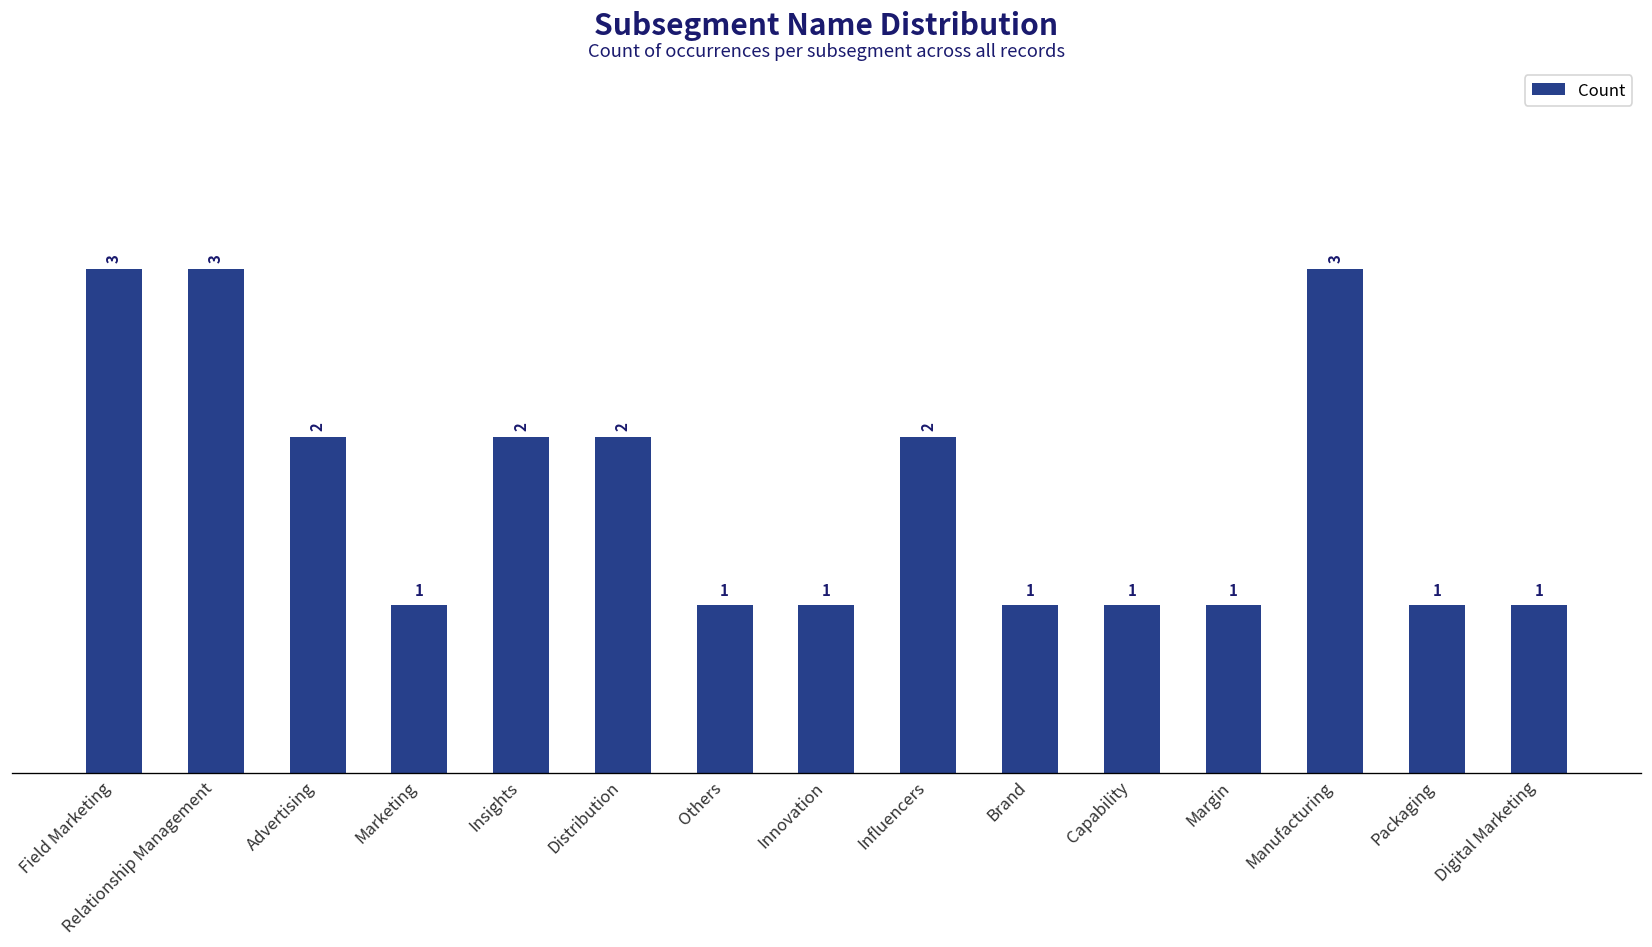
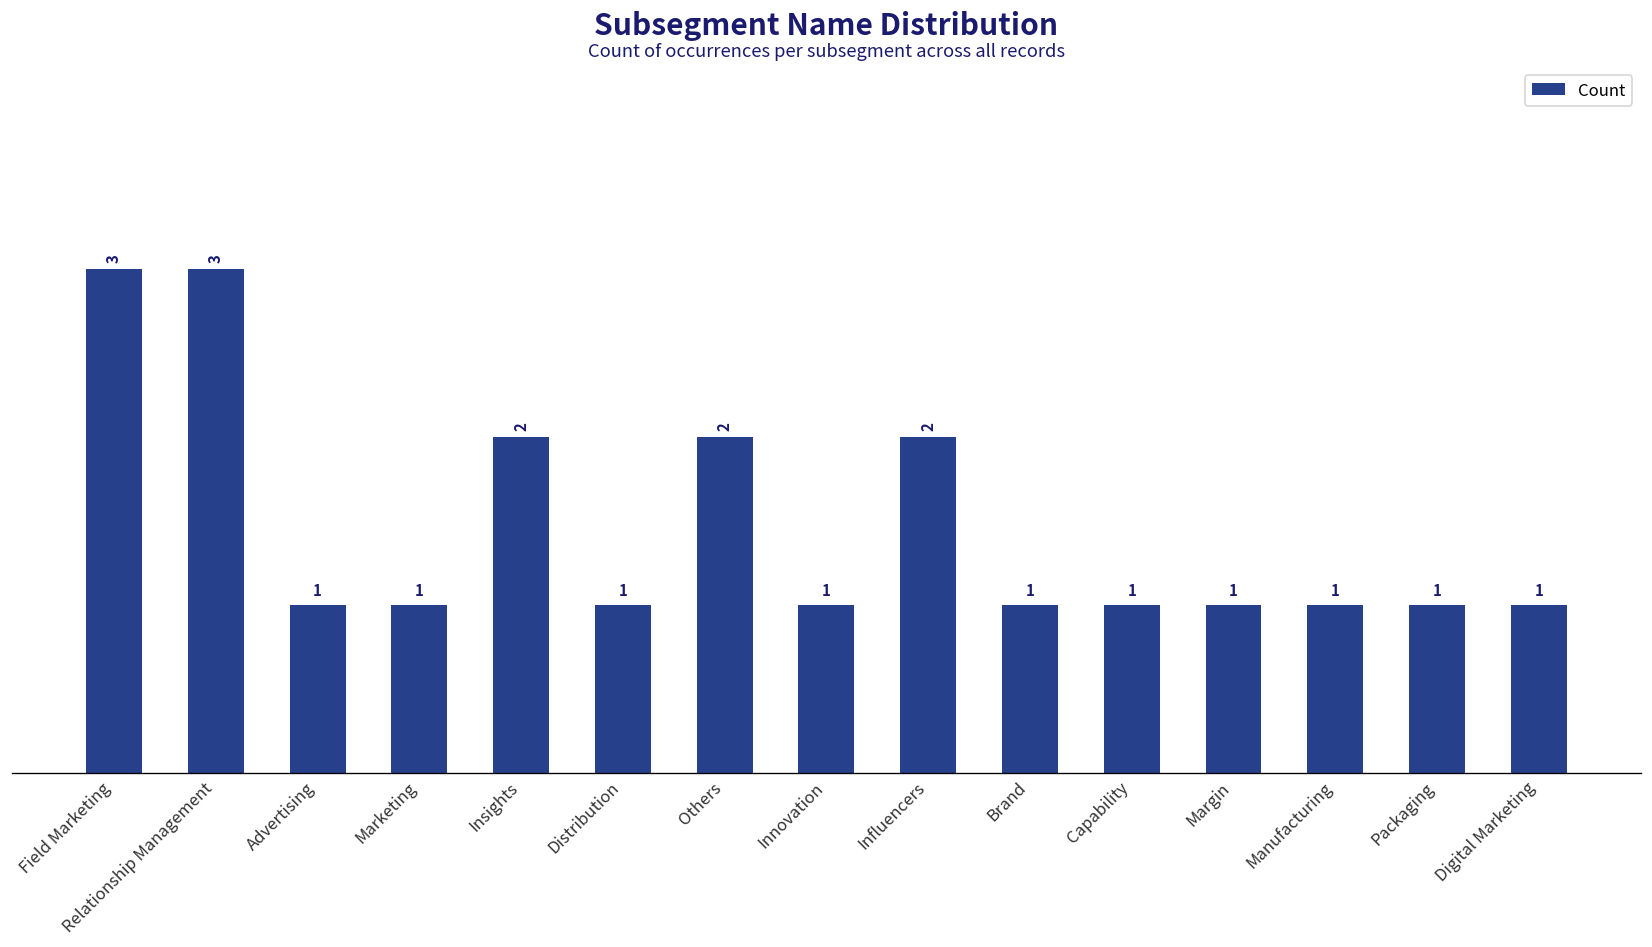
Advertising: 2 -> 1
Distribution: 2 -> 1
Others: 1 -> 2
Manufacturing: 3 -> 1
